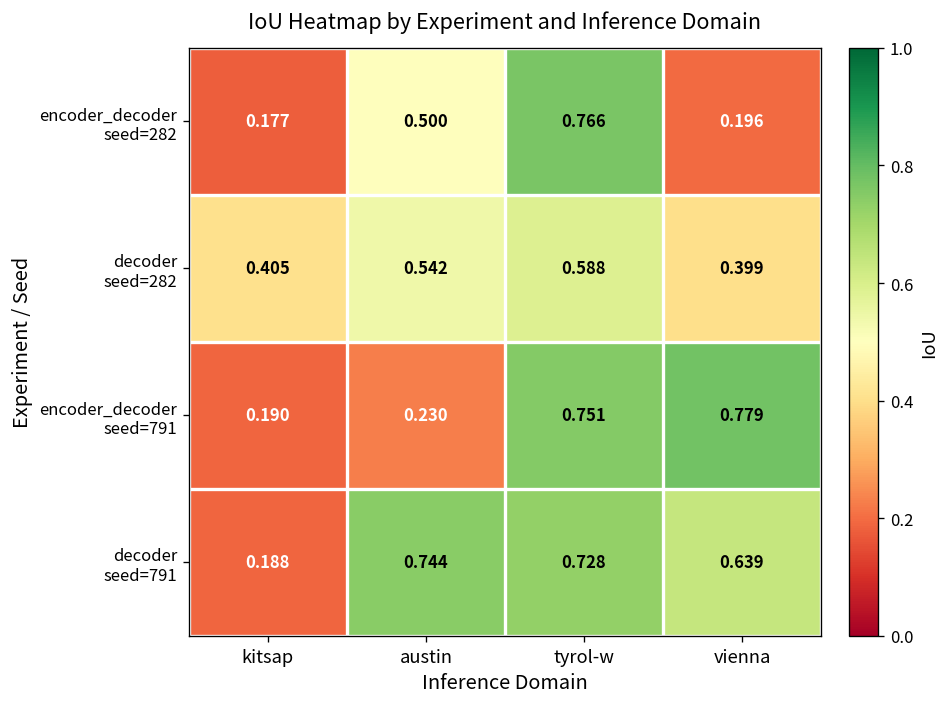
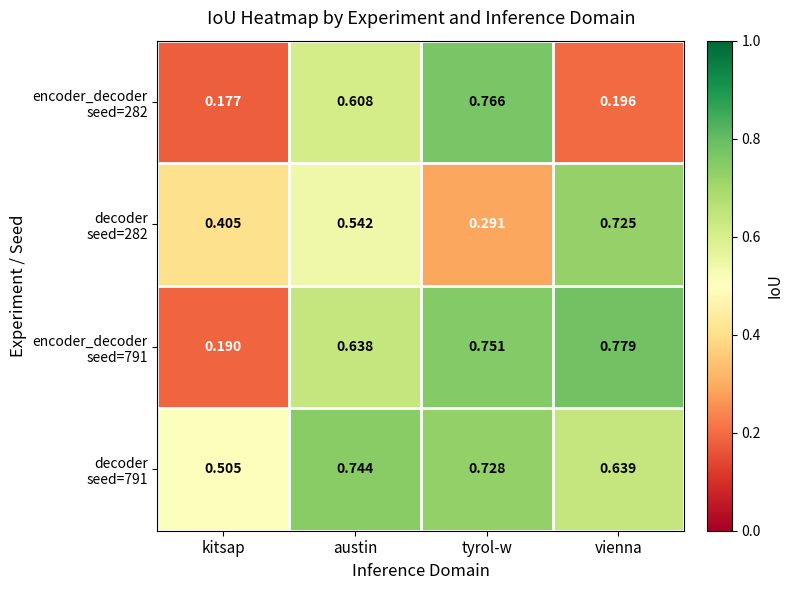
encoder_decoder seed=282, austin: 0.500 -> 0.608
decoder seed=282, tyrol-w: 0.588 -> 0.291
decoder seed=282, vienna: 0.399 -> 0.725
encoder_decoder seed=791, austin: 0.230 -> 0.638
decoder seed=791, kitsap: 0.188 -> 0.505
